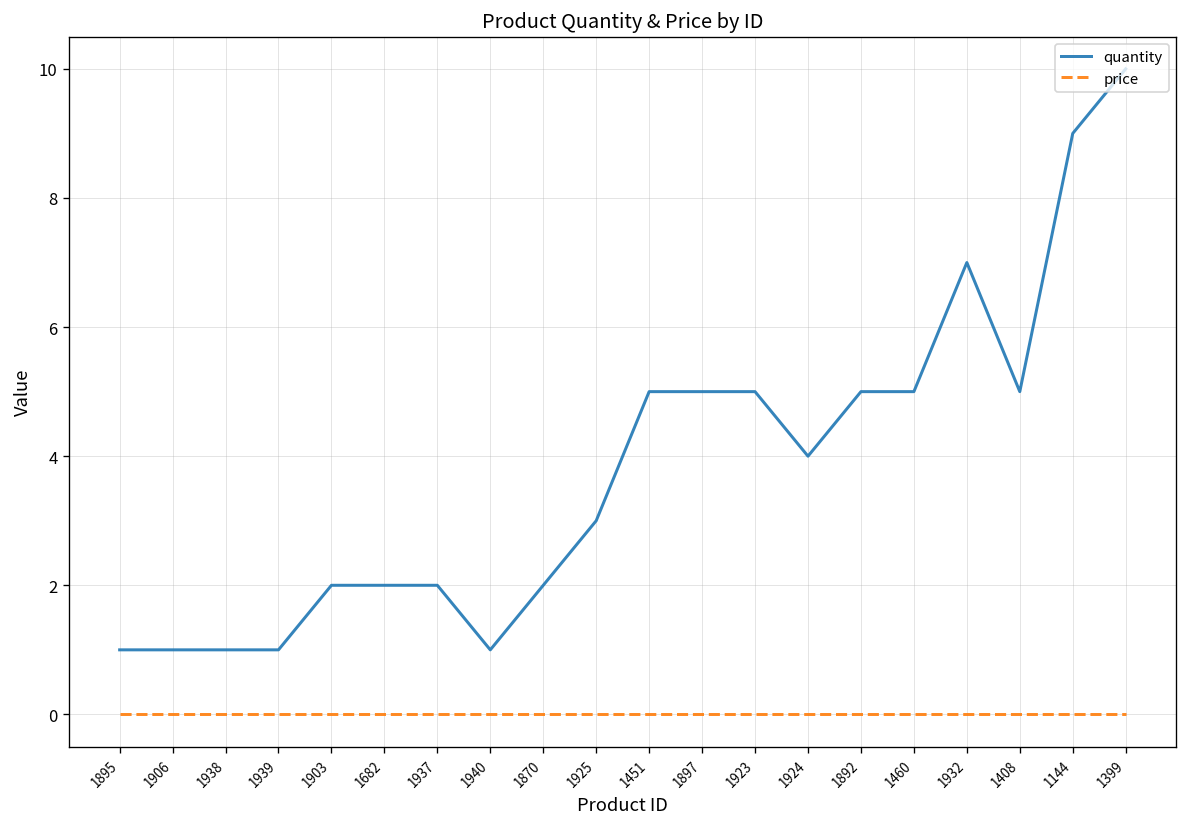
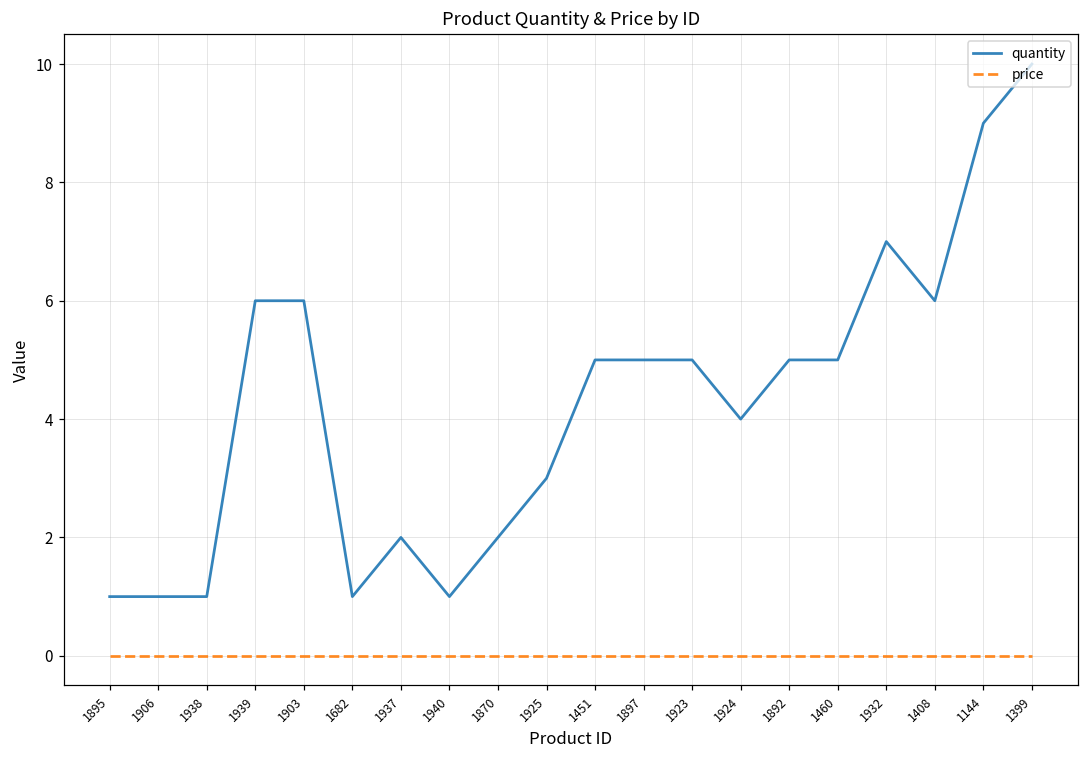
quantity, 1939: 1 -> 6
quantity, 1903: 2 -> 6
quantity, 1682: 2 -> 1
quantity, 1408: 5 -> 6
